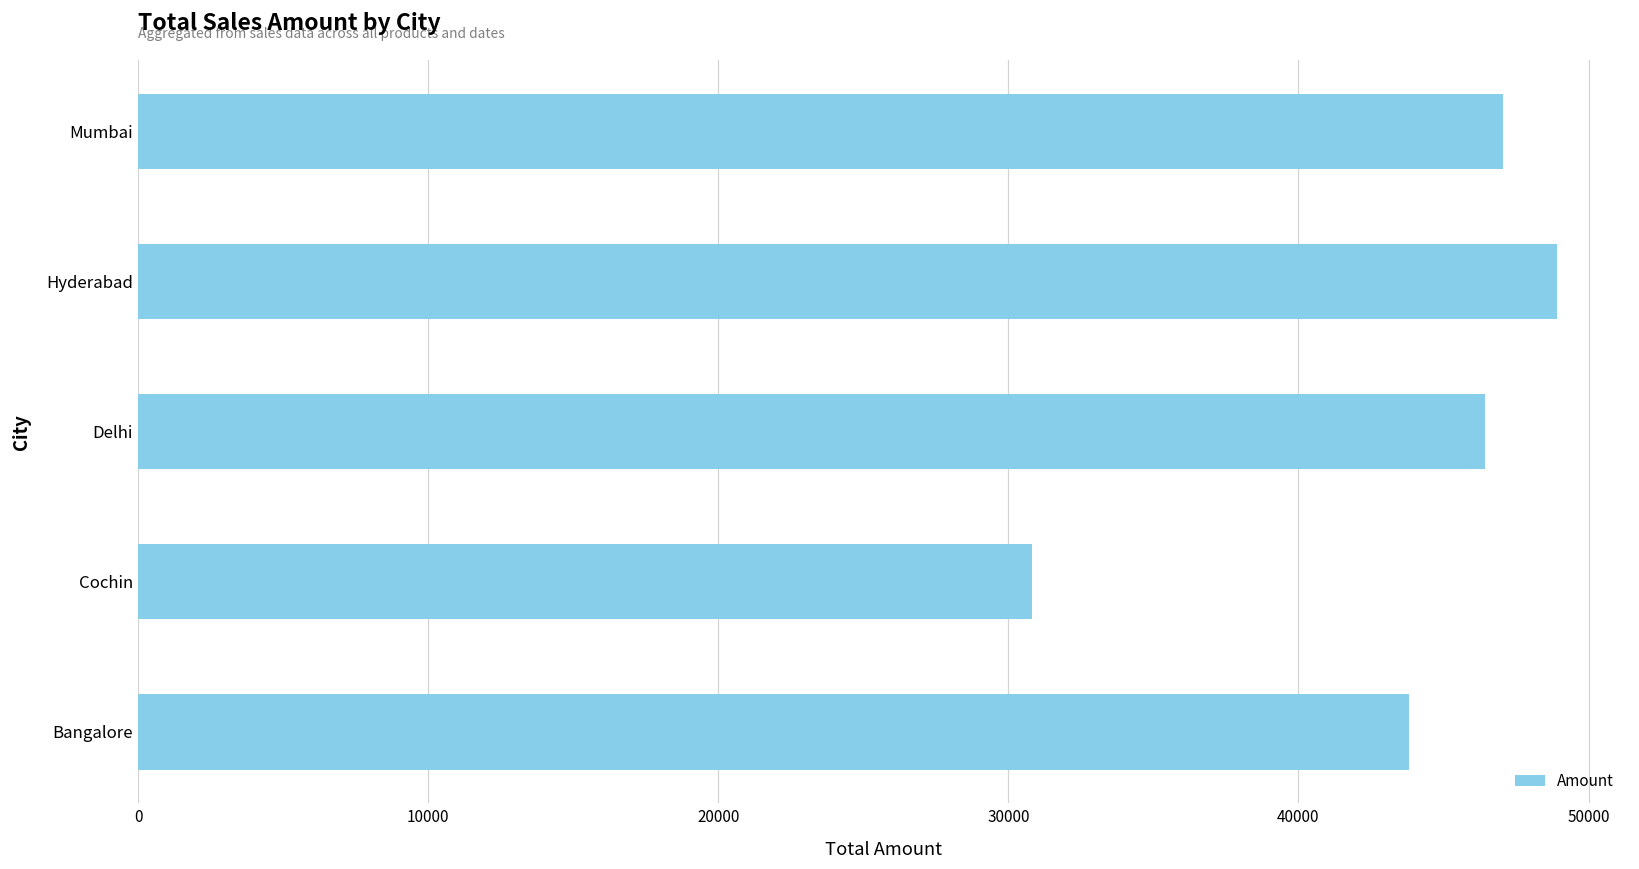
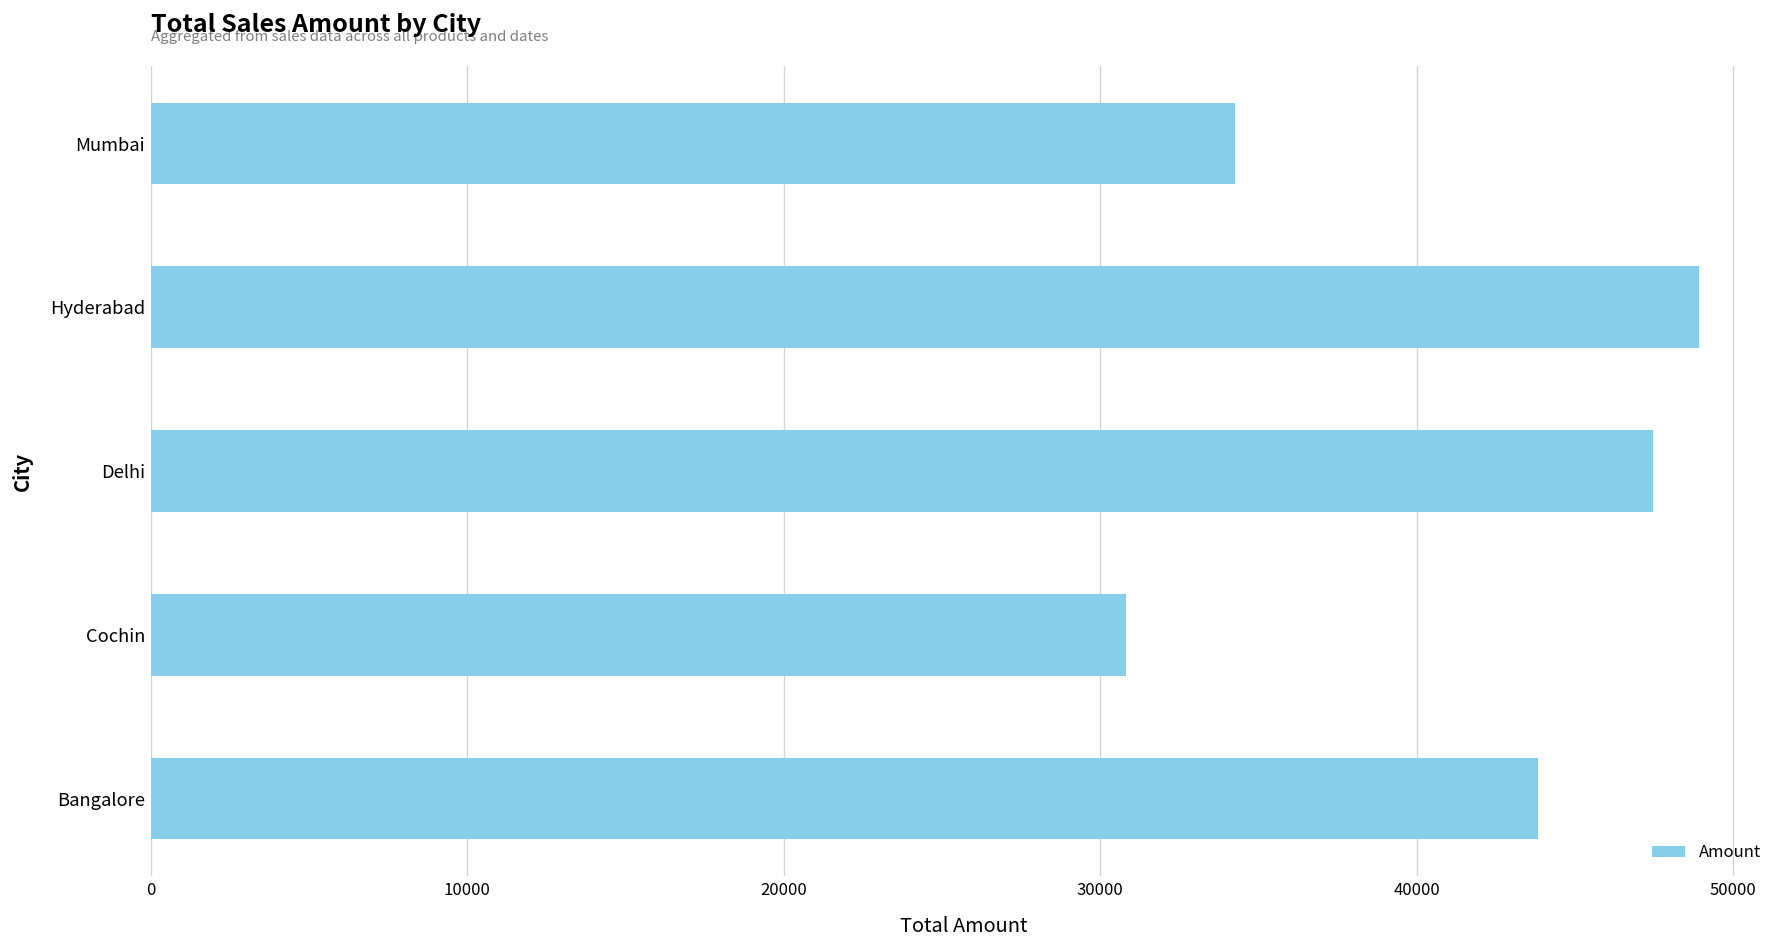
Mumbai: 47000 -> 34300
Delhi: 46400 -> 47500
